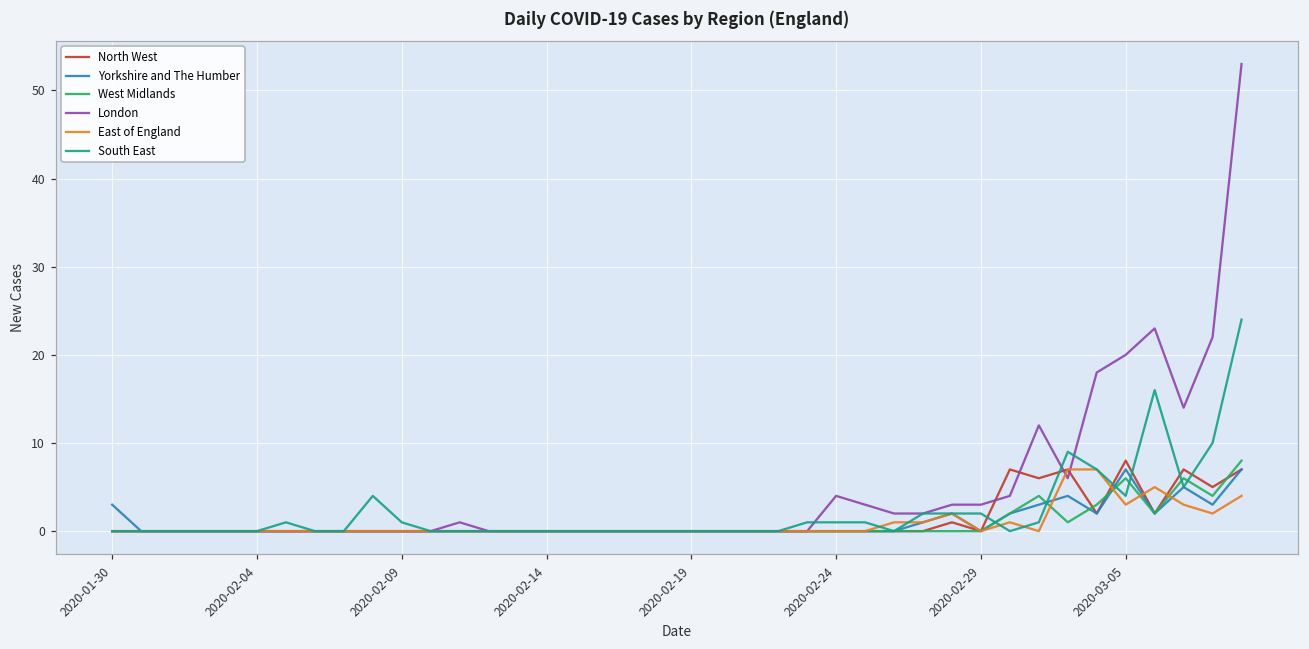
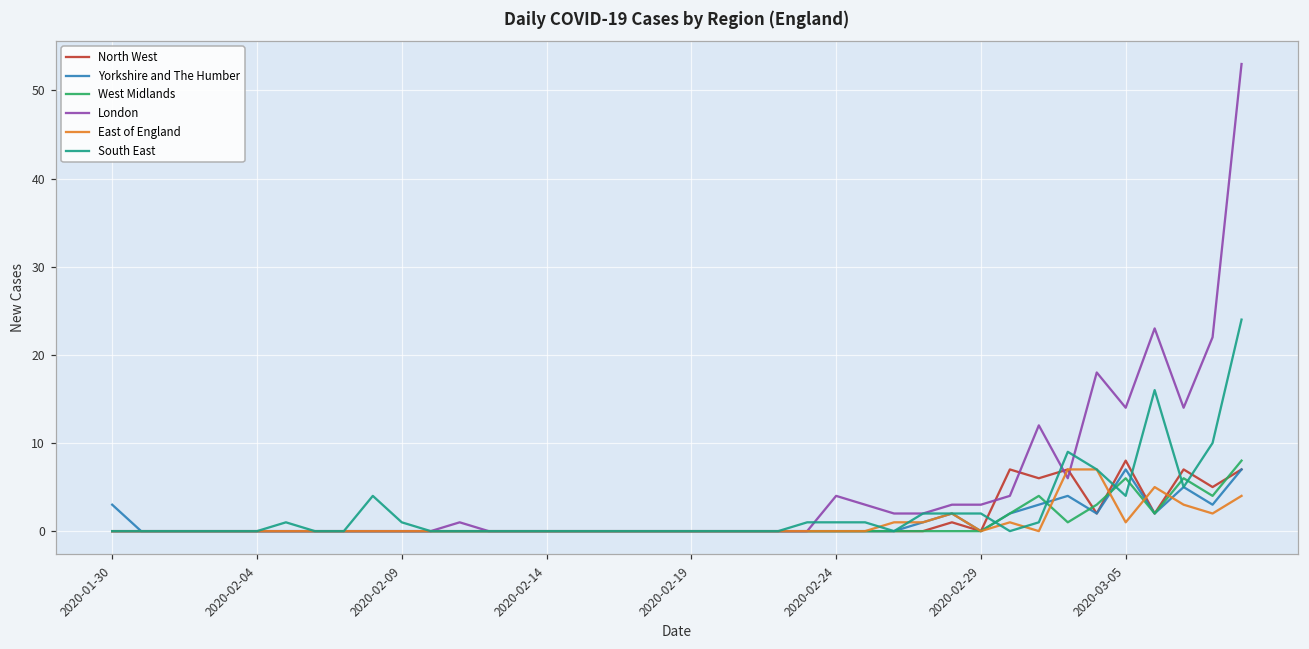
London, 2020-03-05: 20 -> 14
East of England, 2020-03-05: 3 -> 1
